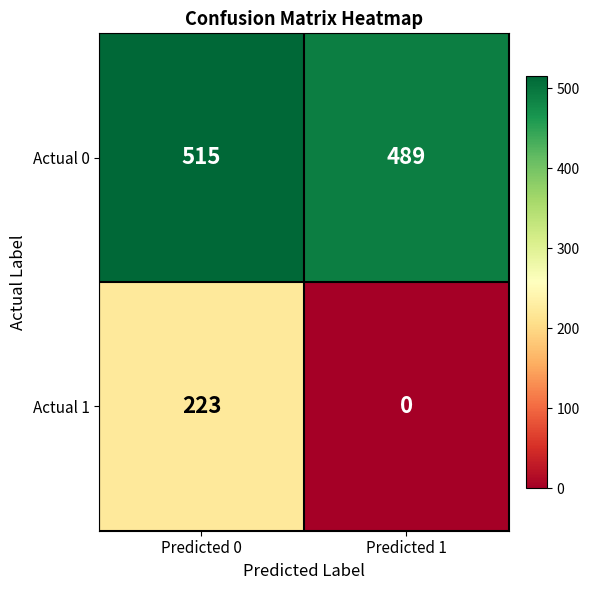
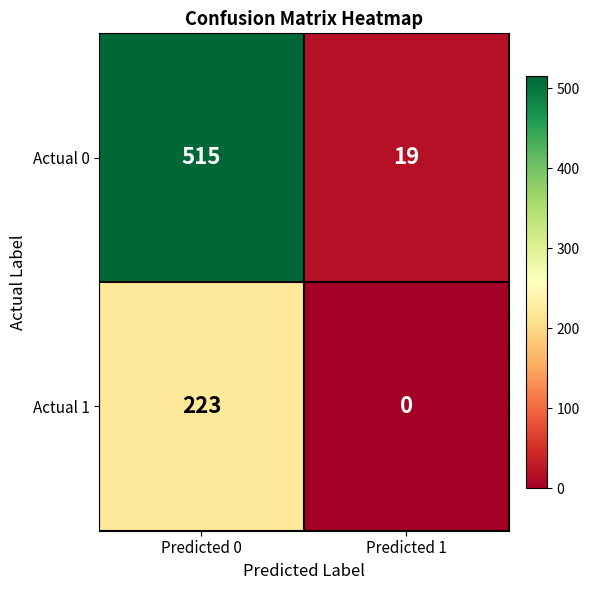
Actual 0, Predicted 1: 489 -> 19
